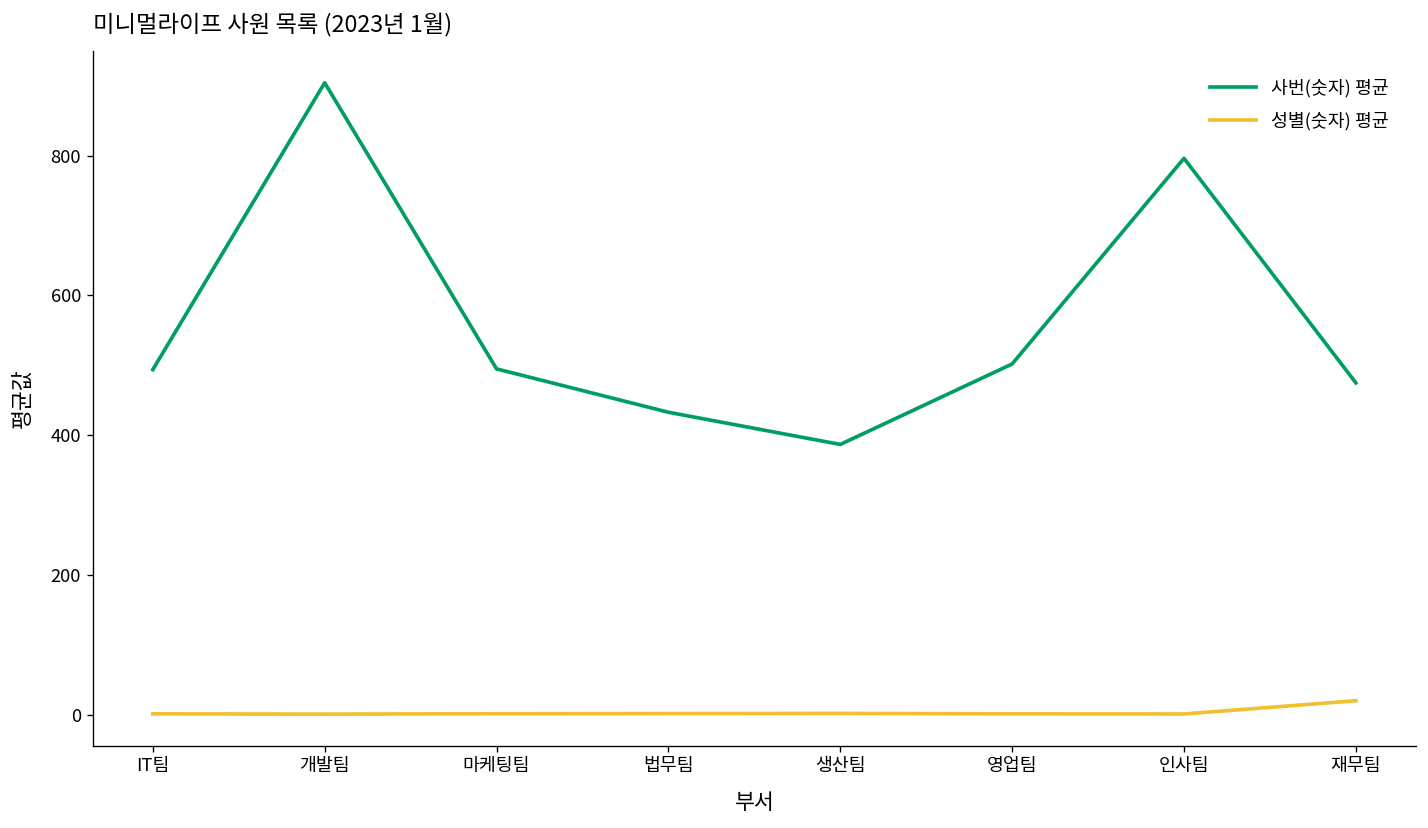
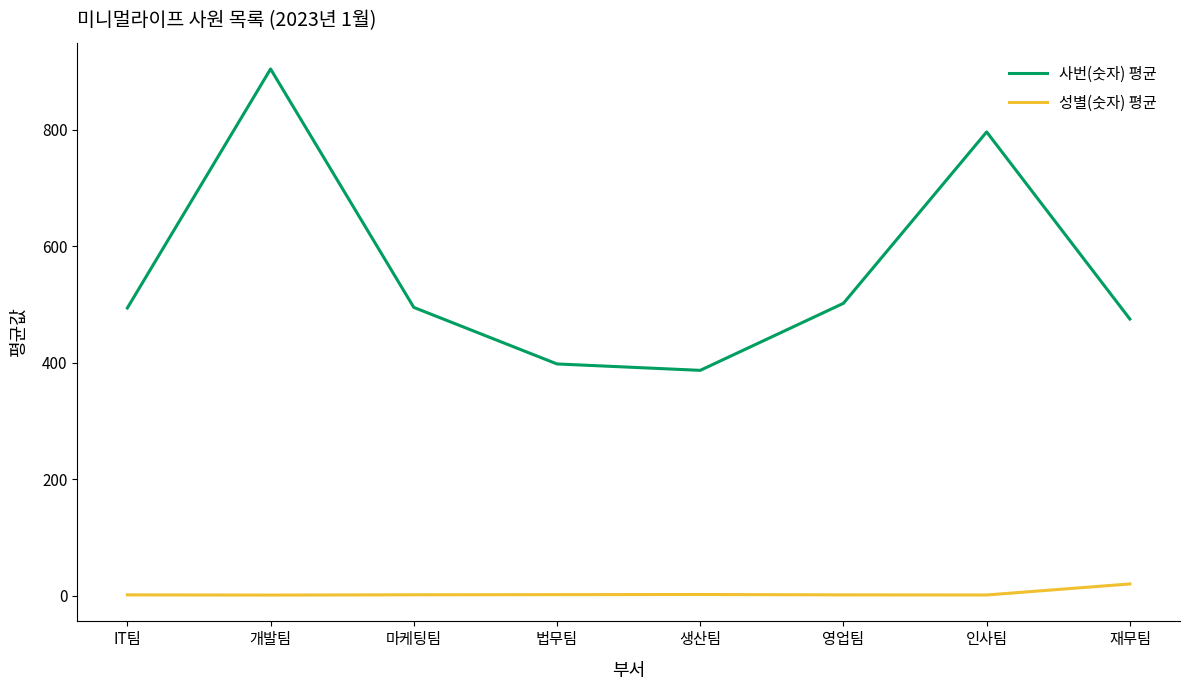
사번(숫자) 평균, 법무팀: 430 -> 400
